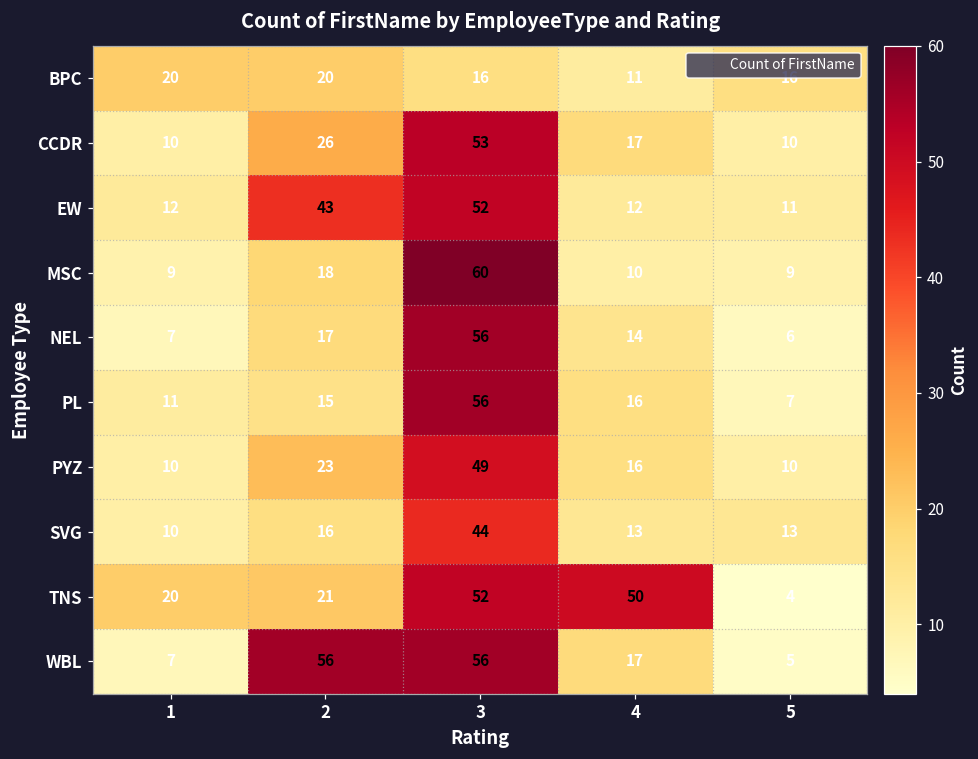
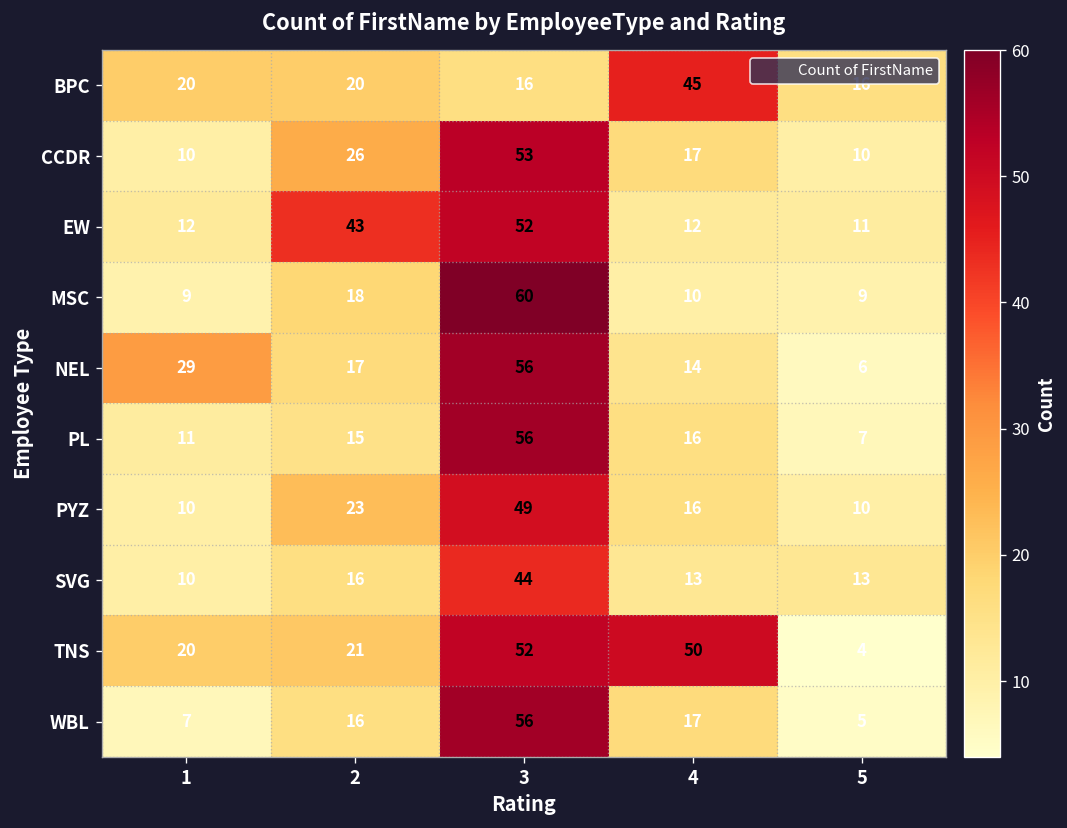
BPC, 4: 11 -> 45
NEL, 1: 7 -> 29
WBL, 2: 56 -> 16
